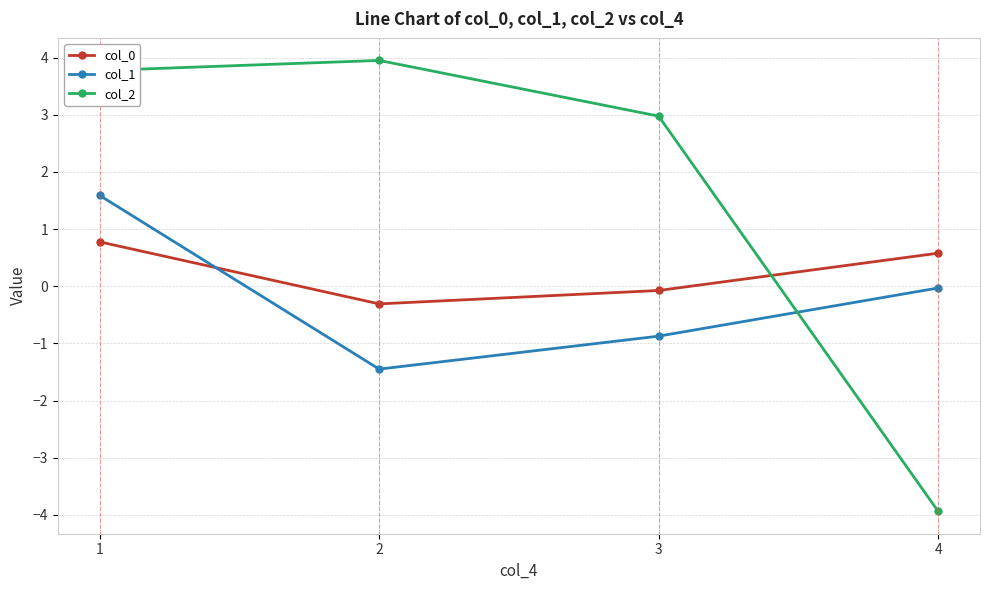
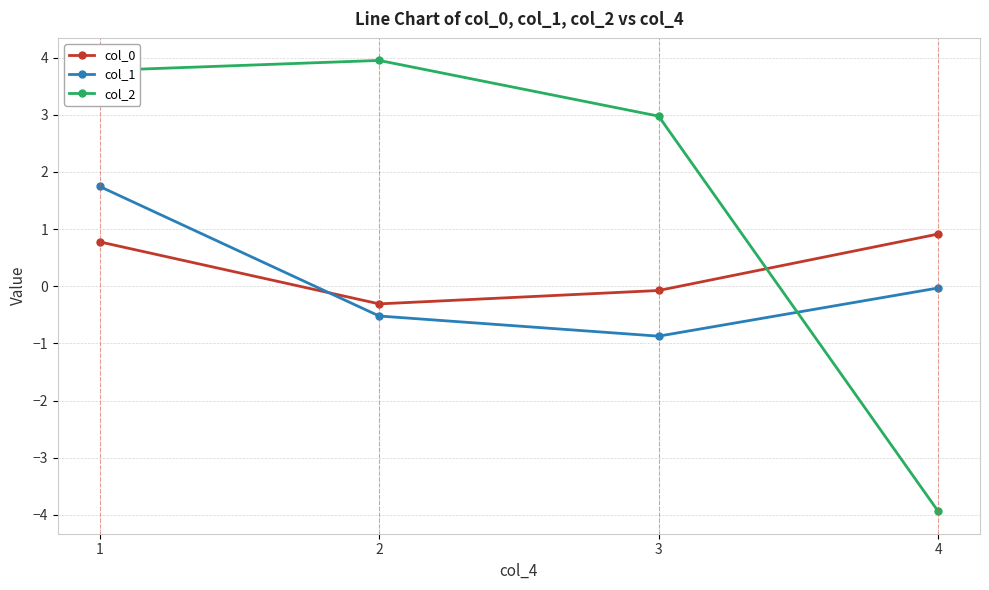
col_1, 1: 1.6 -> 1.7
col_1, 2: -1.4 -> -0.5
col_0, 4: 0.6 -> 0.9
